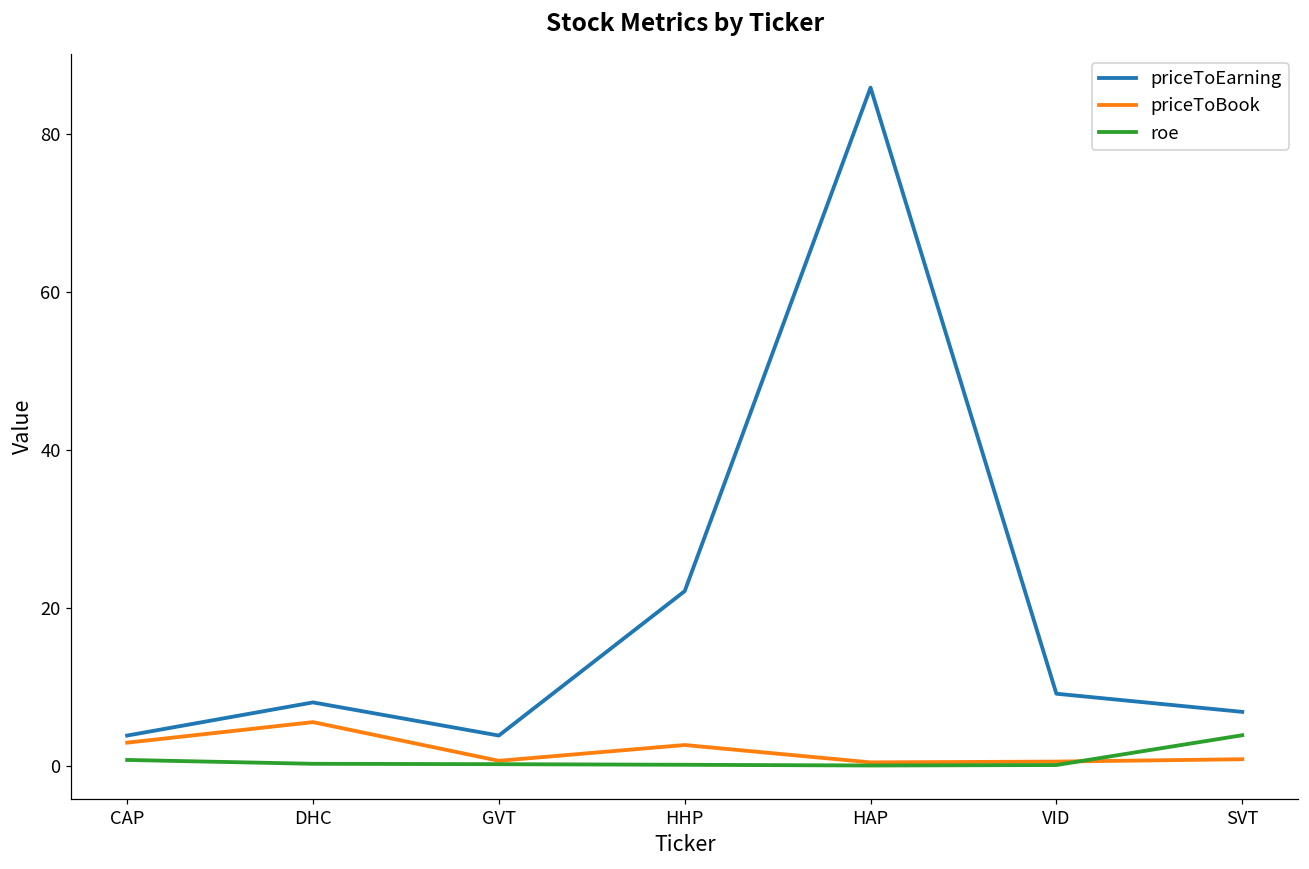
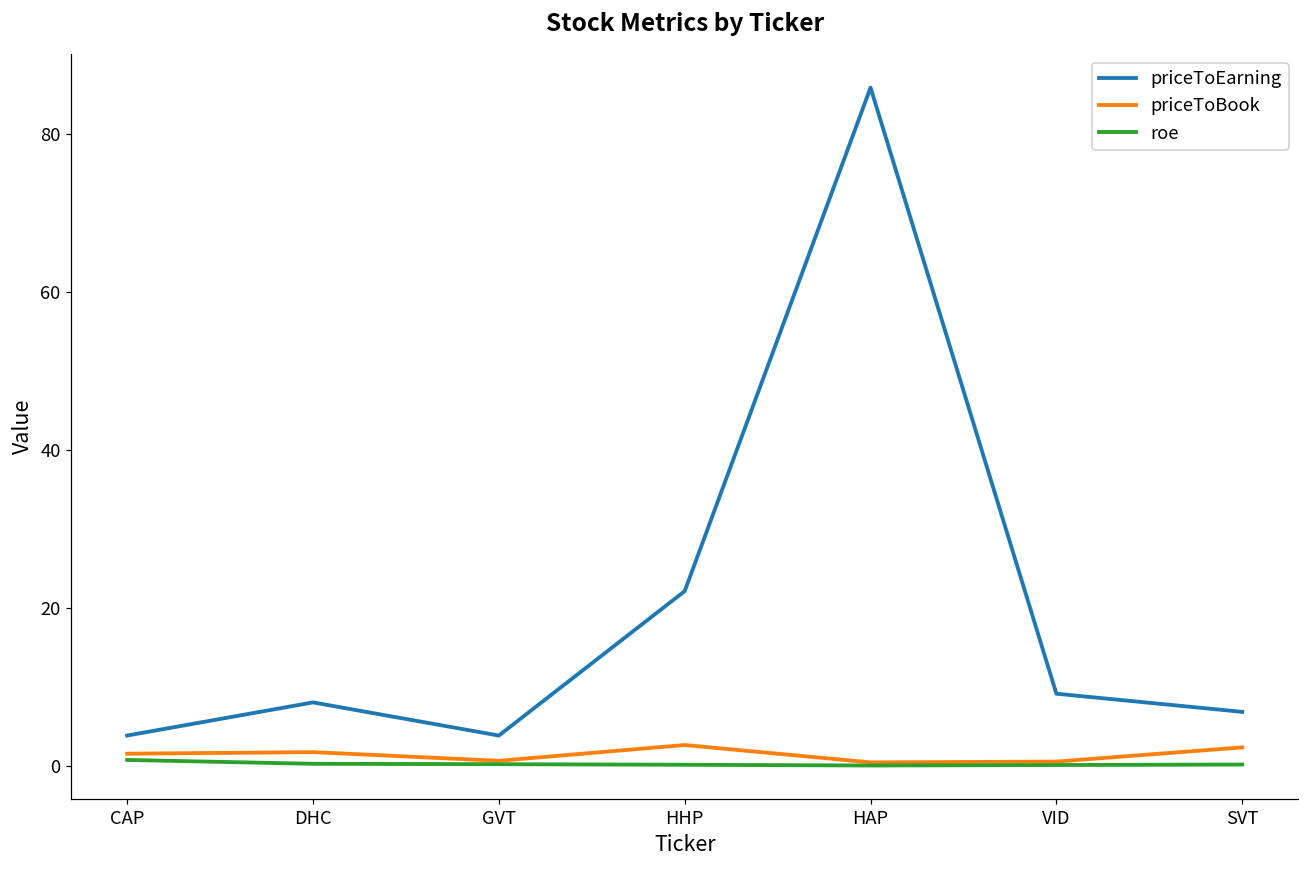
priceToBook, CAP: 3 -> 2
priceToBook, DHC: 6 -> 2
priceToBook, SVT: 1 -> 2
roe, SVT: 4 -> 0
